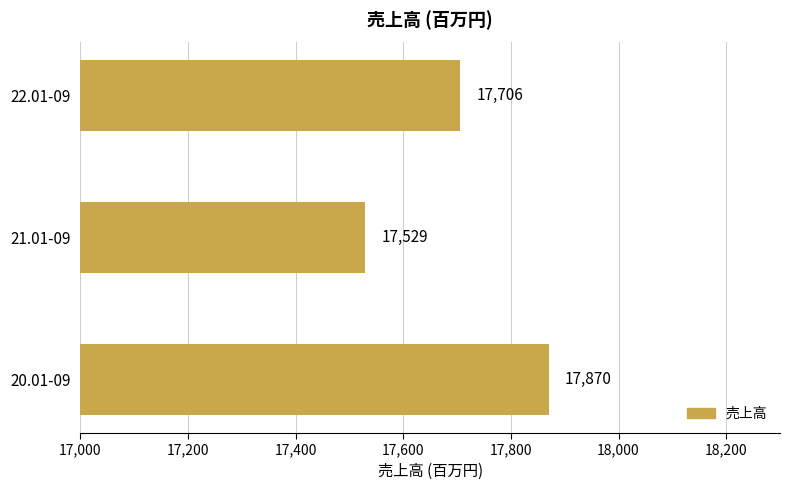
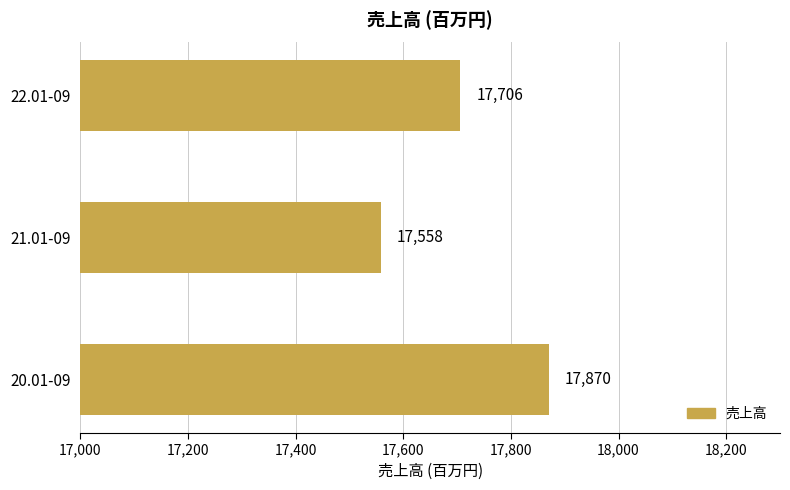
21.01-09: 17,529 -> 17,558
